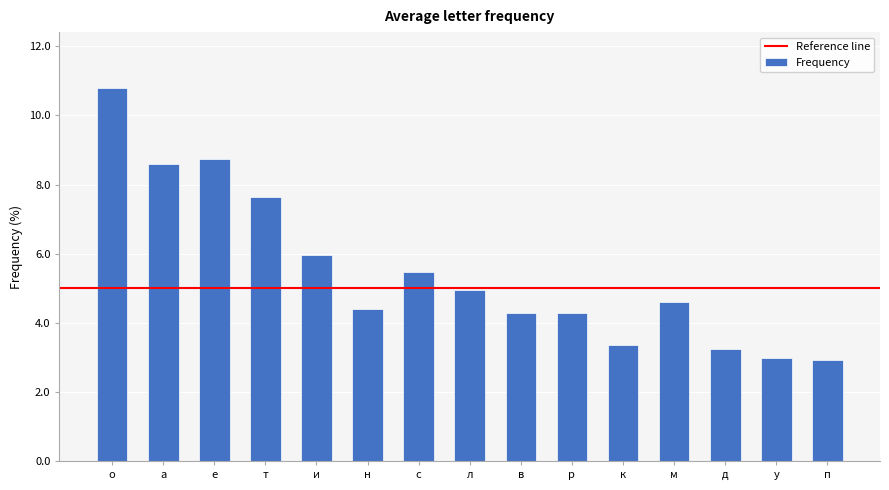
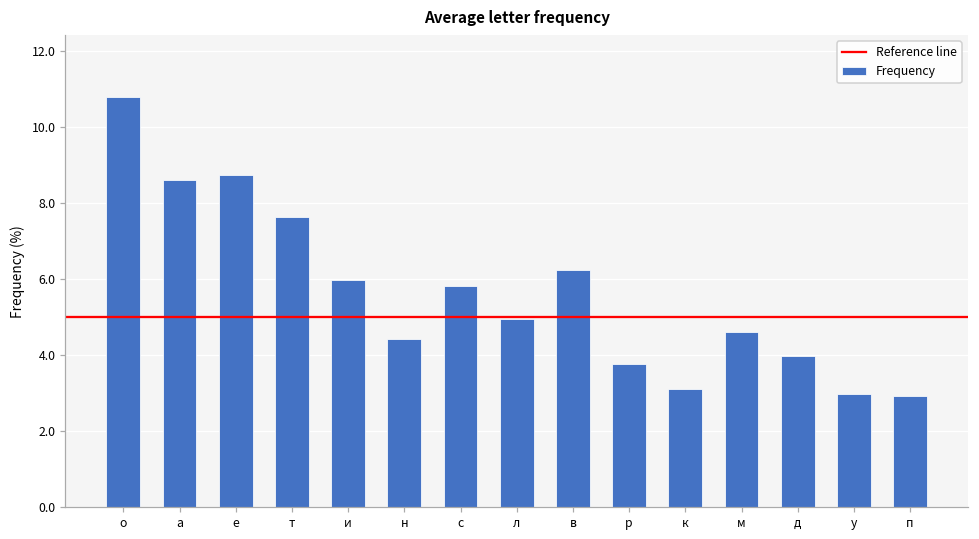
с: 5.5 -> 5.8
в: 4.3 -> 6.2
р: 4.3 -> 3.8
к: 3.4 -> 3.1
д: 3.2 -> 4.0
